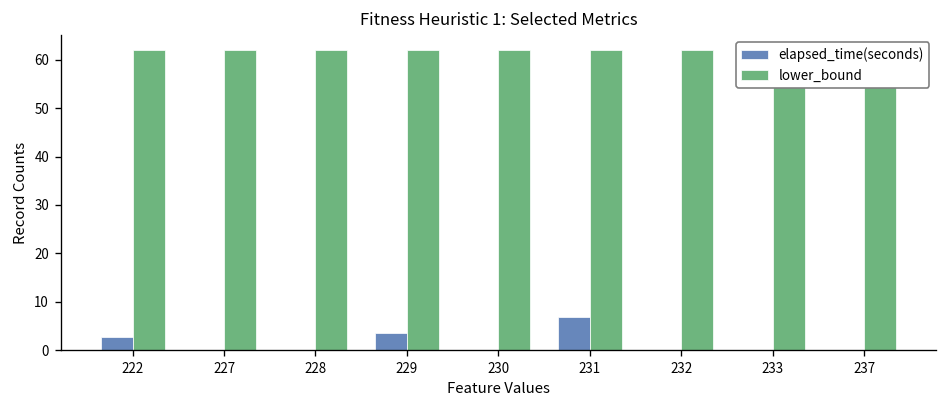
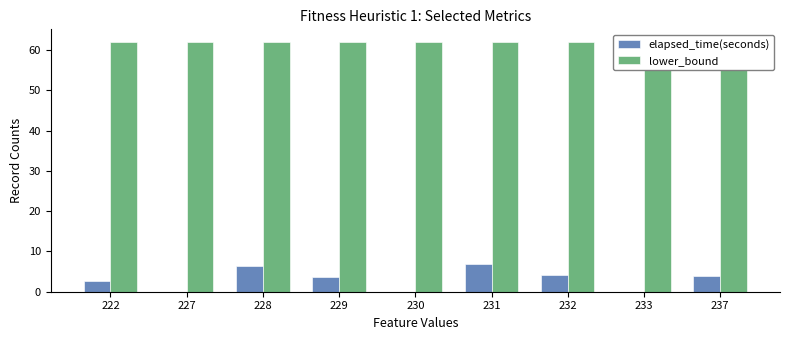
elapsed_time(seconds), 228: 0 -> 6
elapsed_time(seconds), 232: 0 -> 4
elapsed_time(seconds), 237: 0 -> 4
